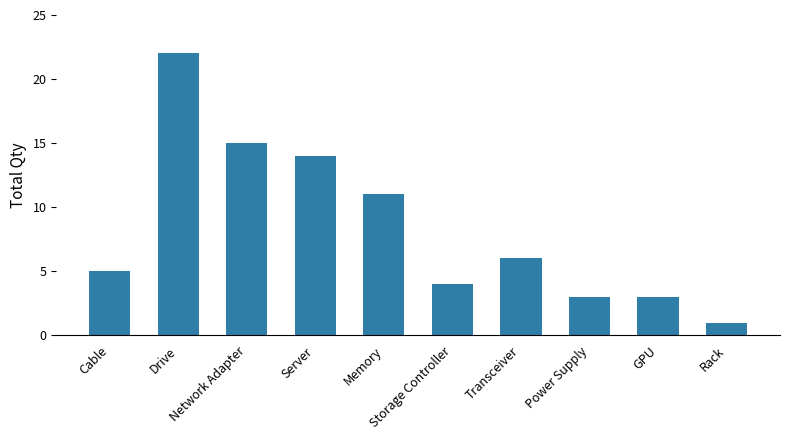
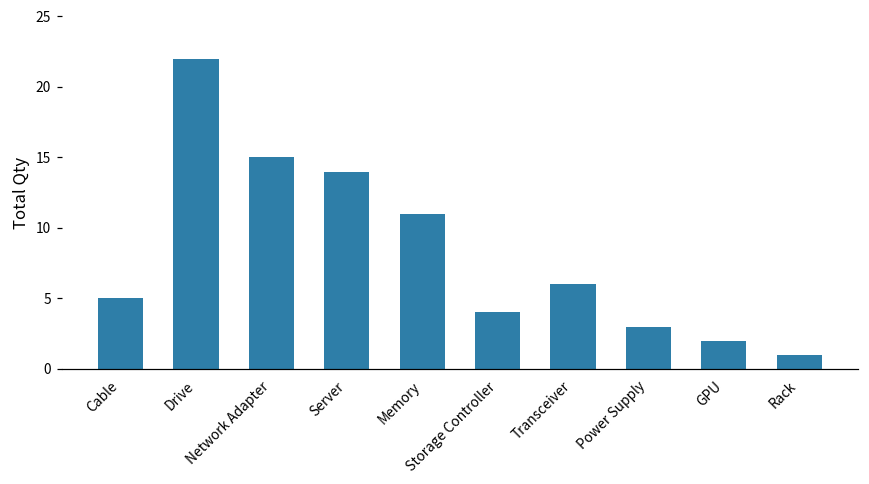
GPU: 3 -> 2
